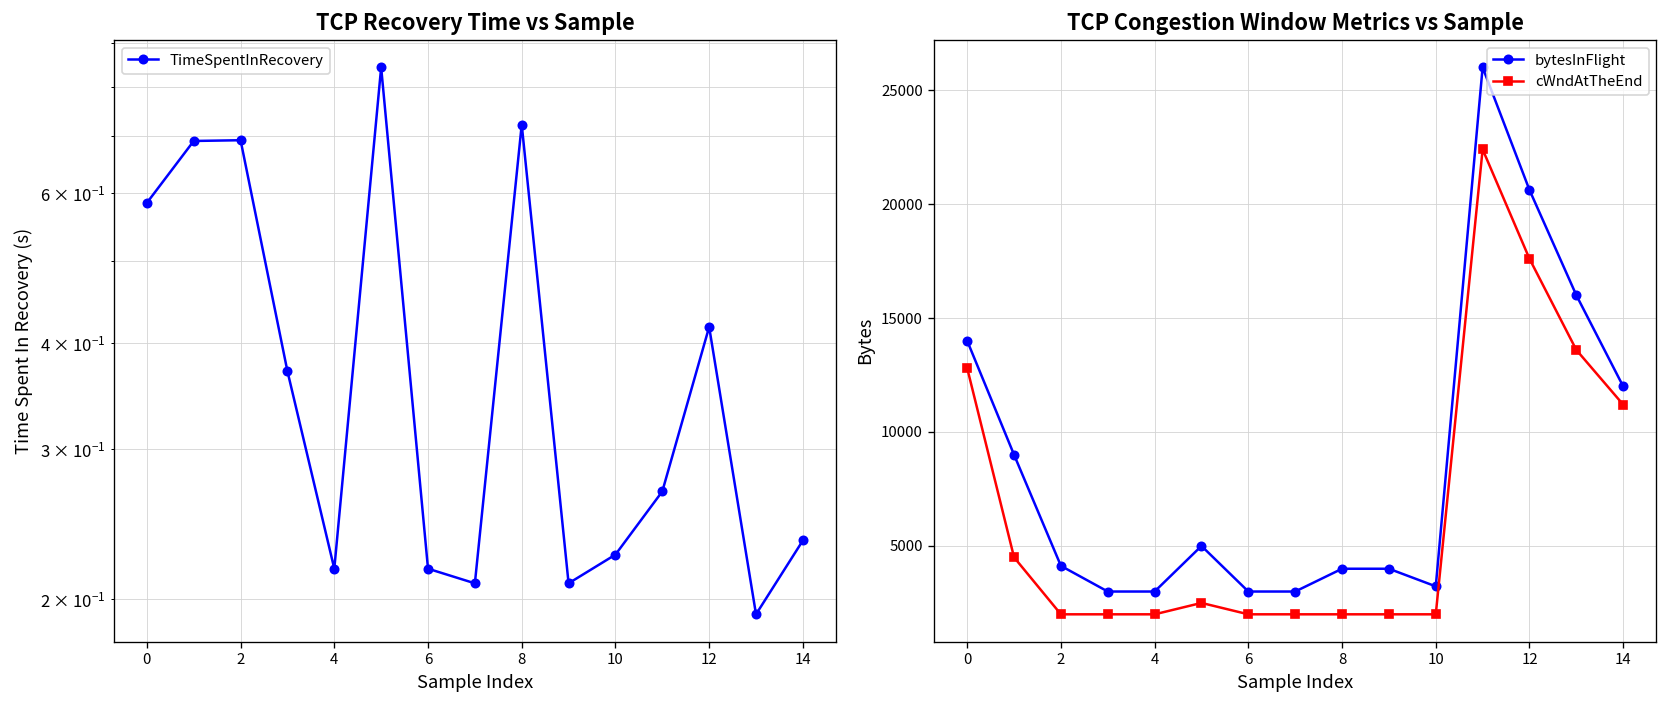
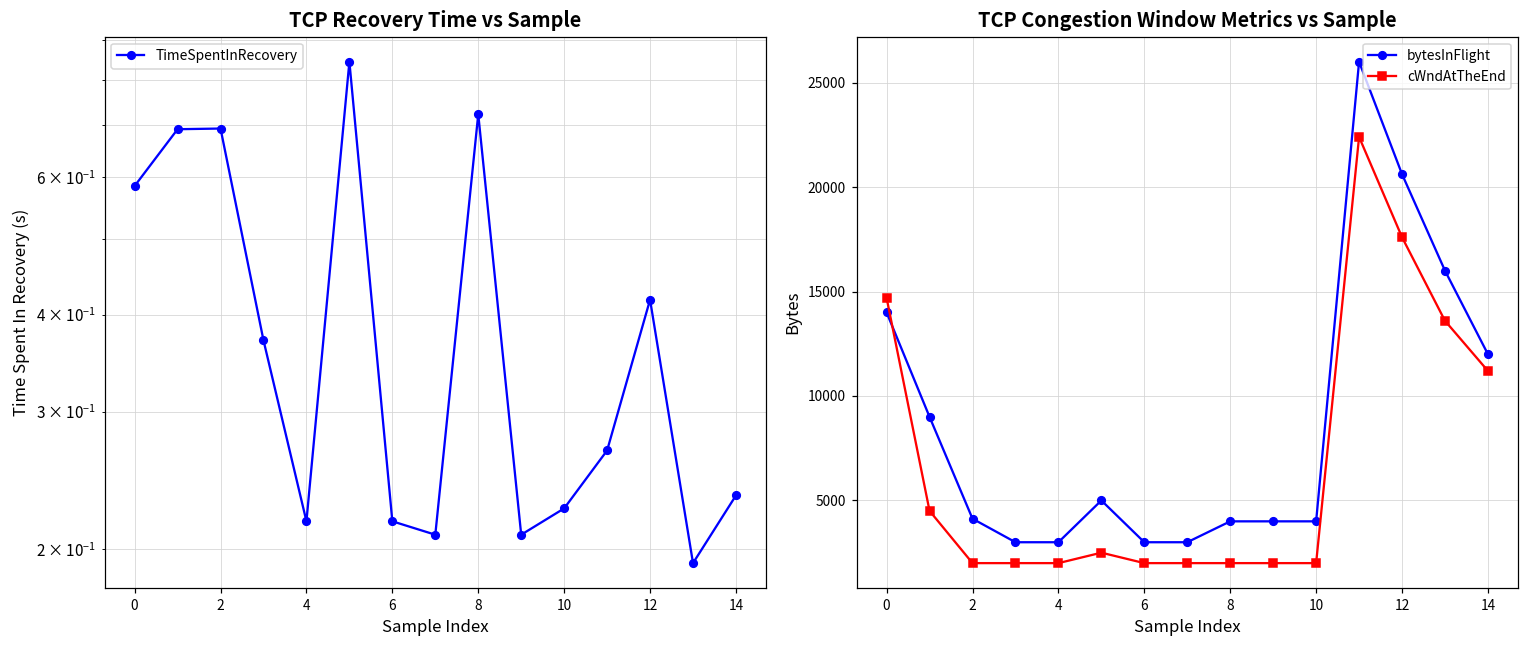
TCP Congestion Window Metrics vs Sample, cWndAtTheEnd, 0: 12800 -> 14700
TCP Congestion Window Metrics vs Sample, bytesInFlight, 10: 3200 -> 4000
